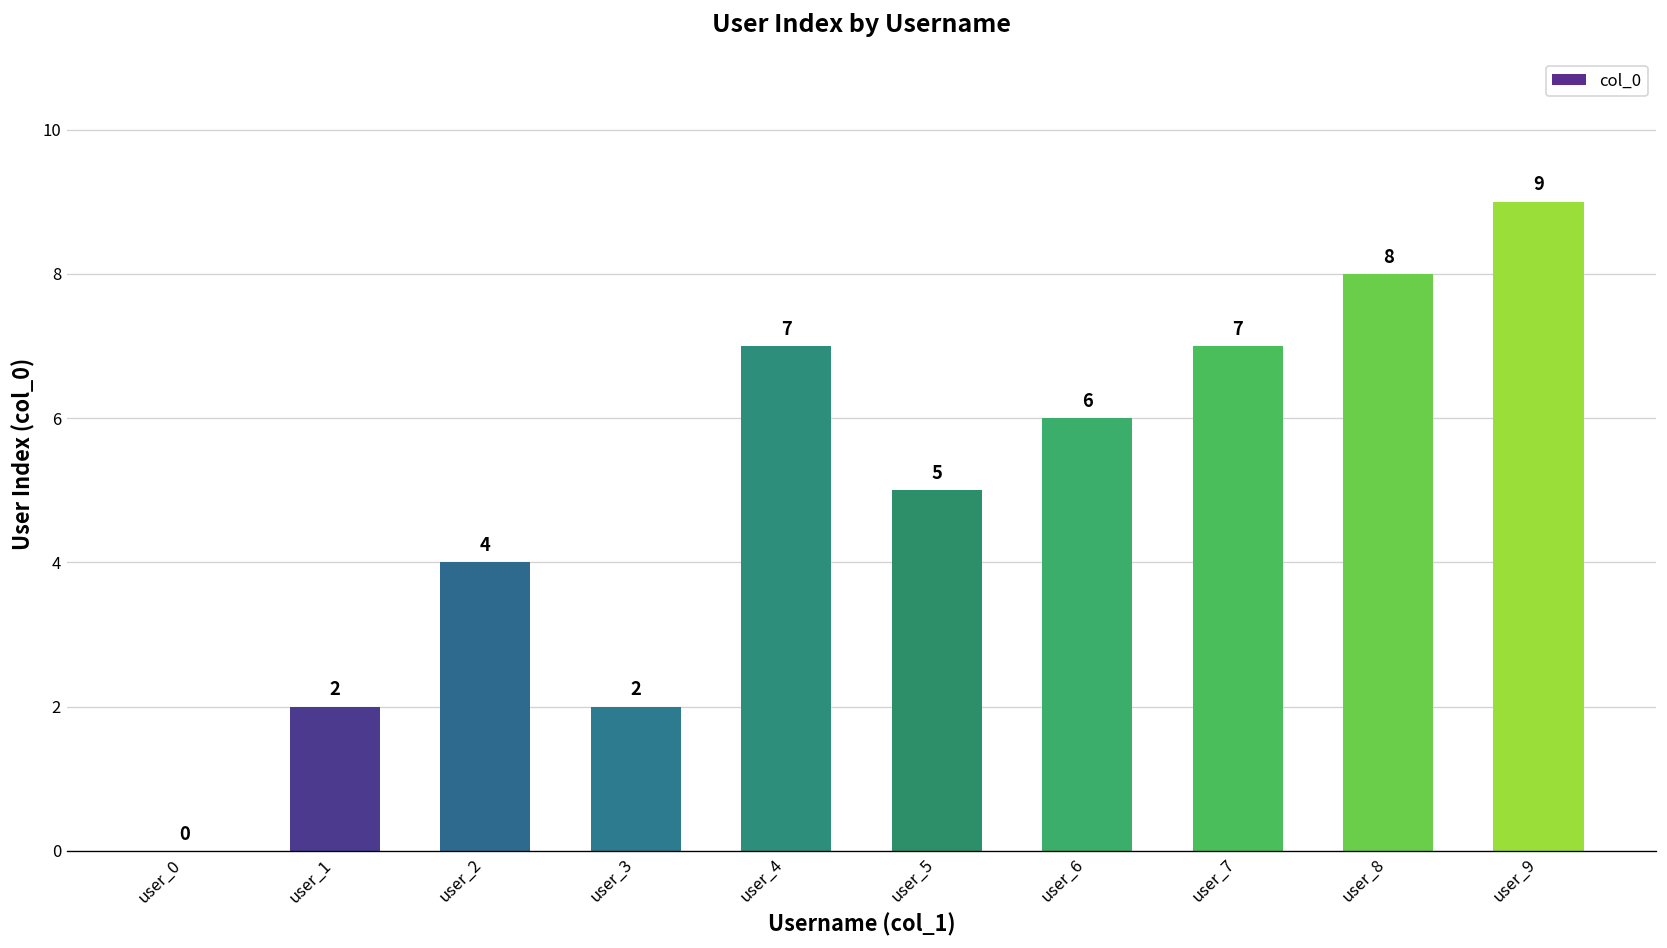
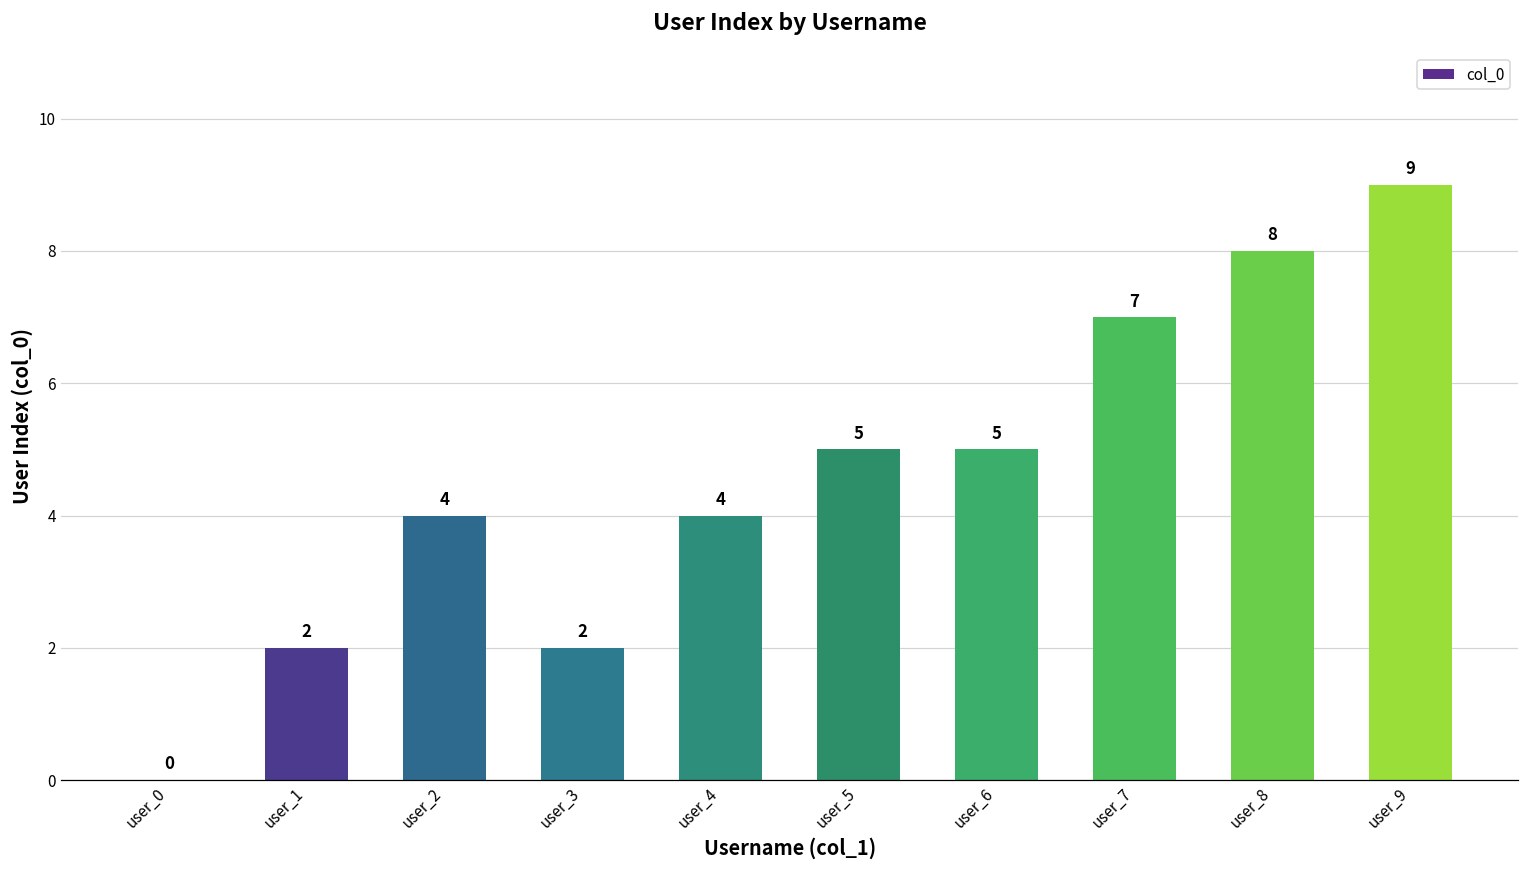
user_4: 7 -> 4
user_6: 6 -> 5
